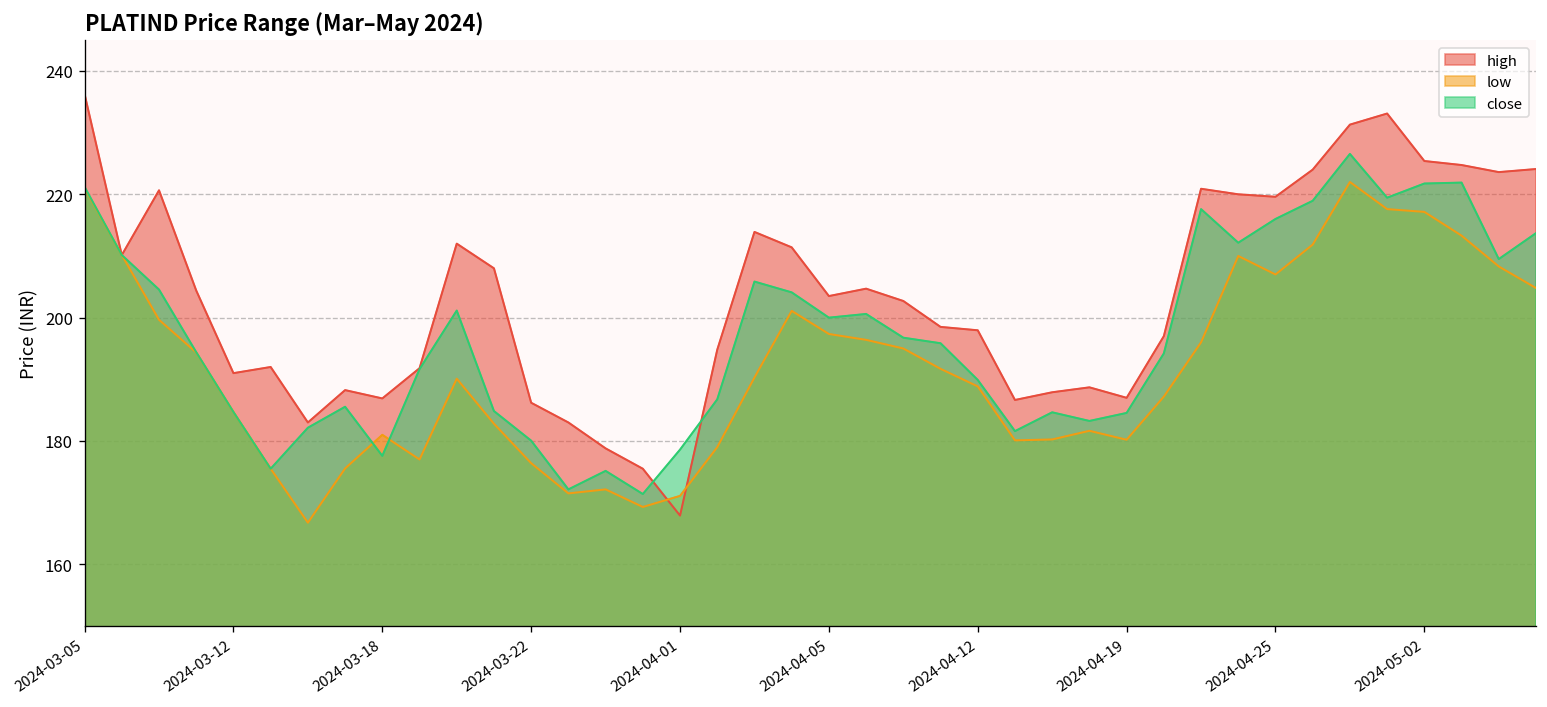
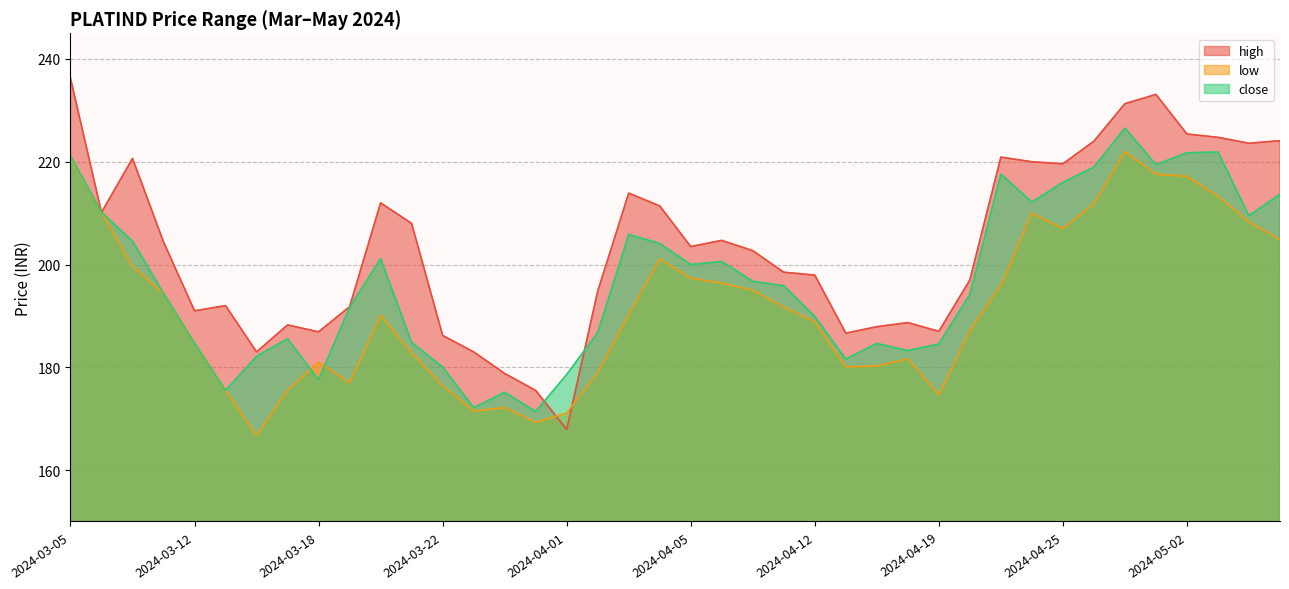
low, 2024-04-19: 180 -> 175
